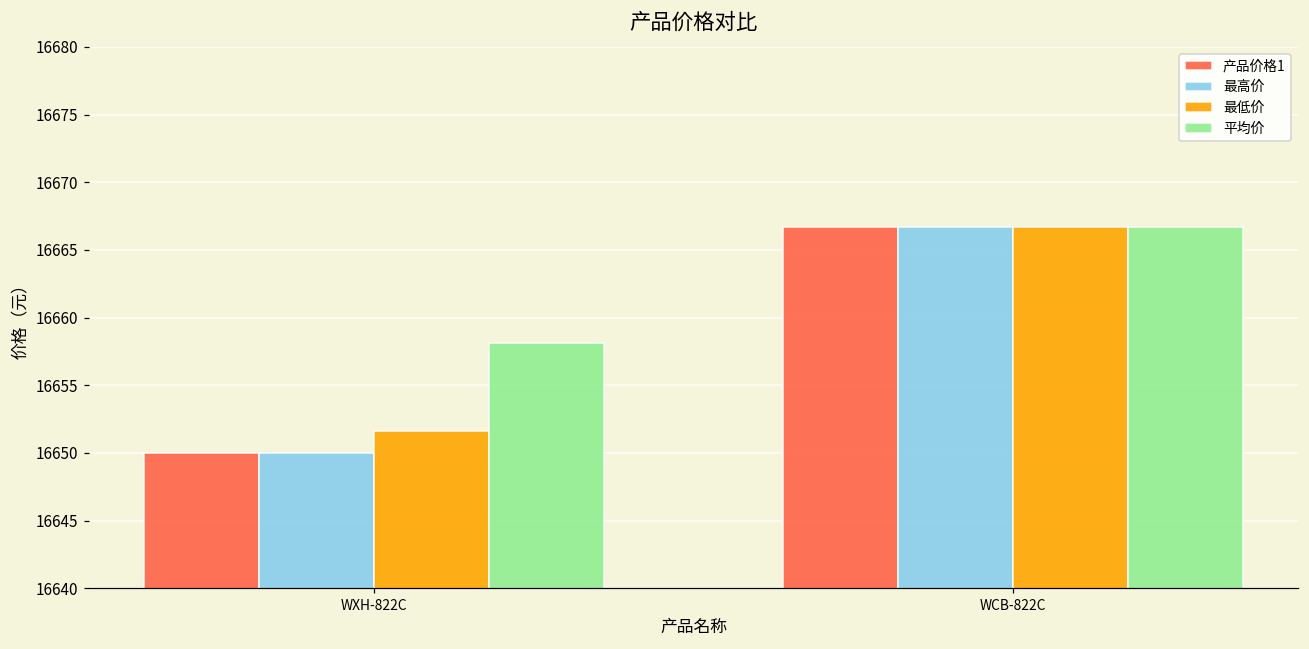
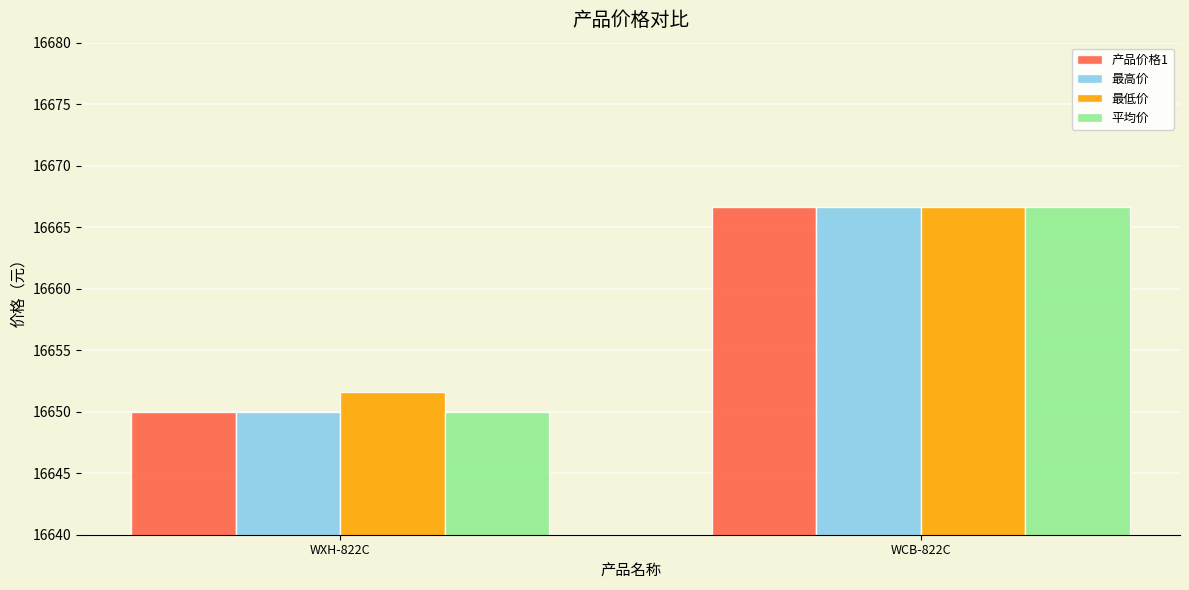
平均价, WXH-822C: 16658.1 -> 16650.0
